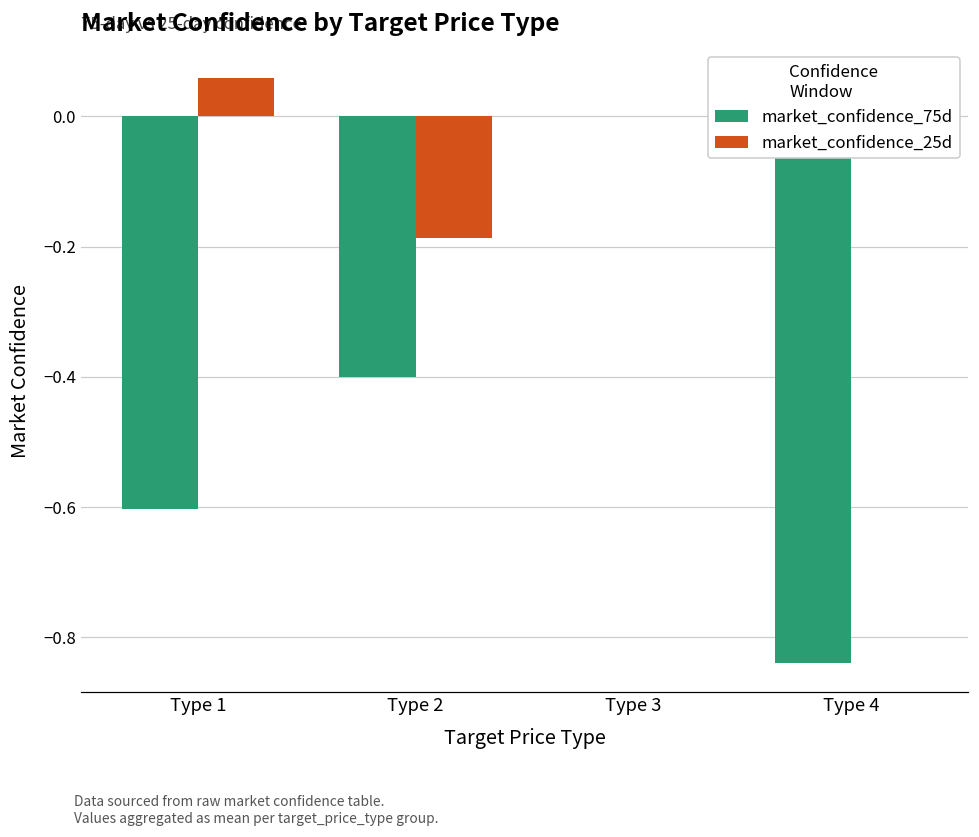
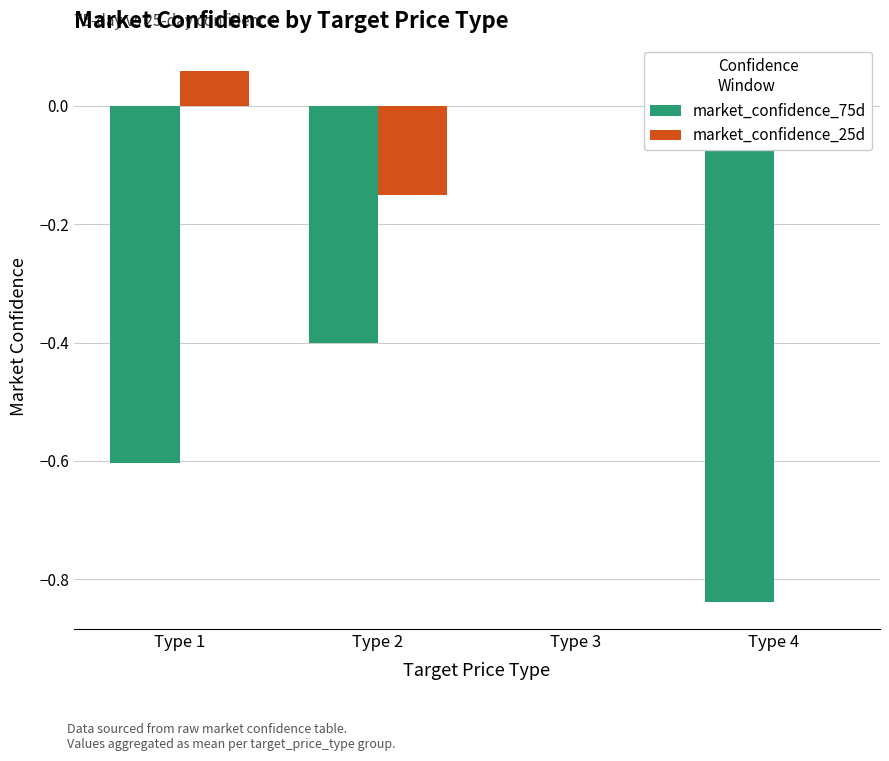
market_confidence_25d, Type 2: -0.19 -> -0.15
